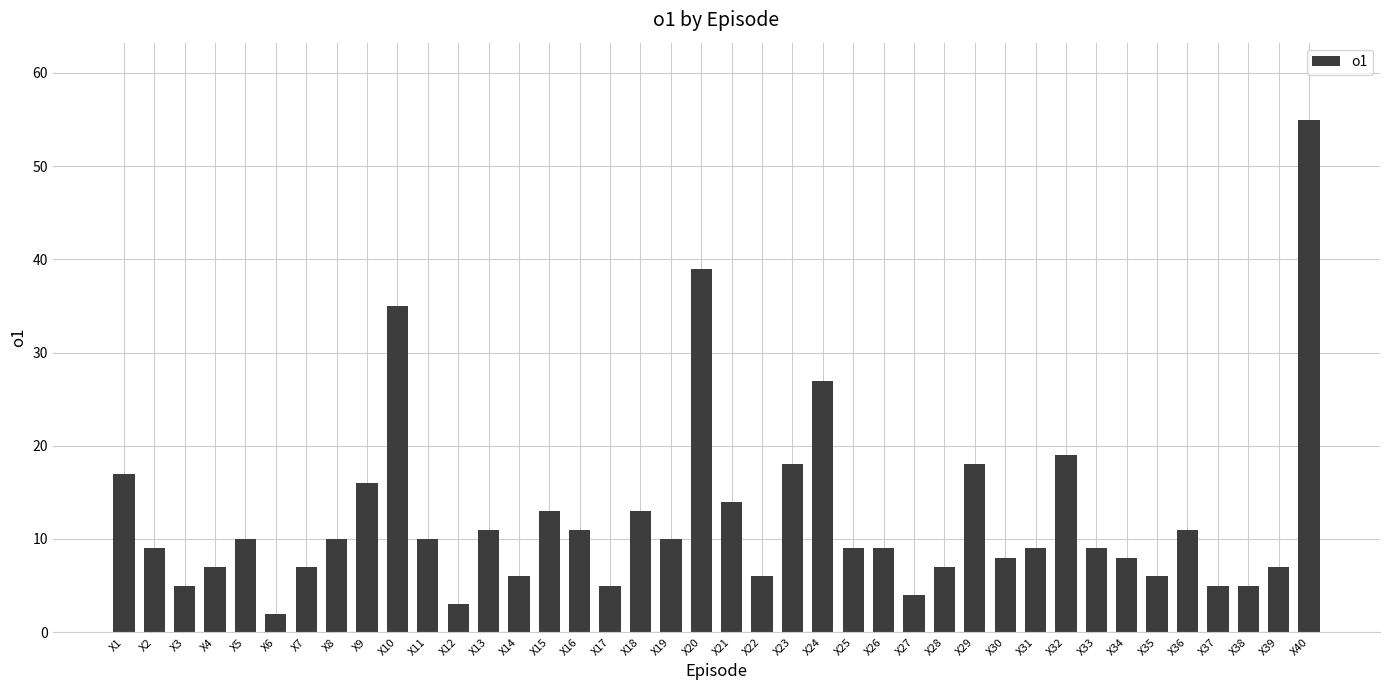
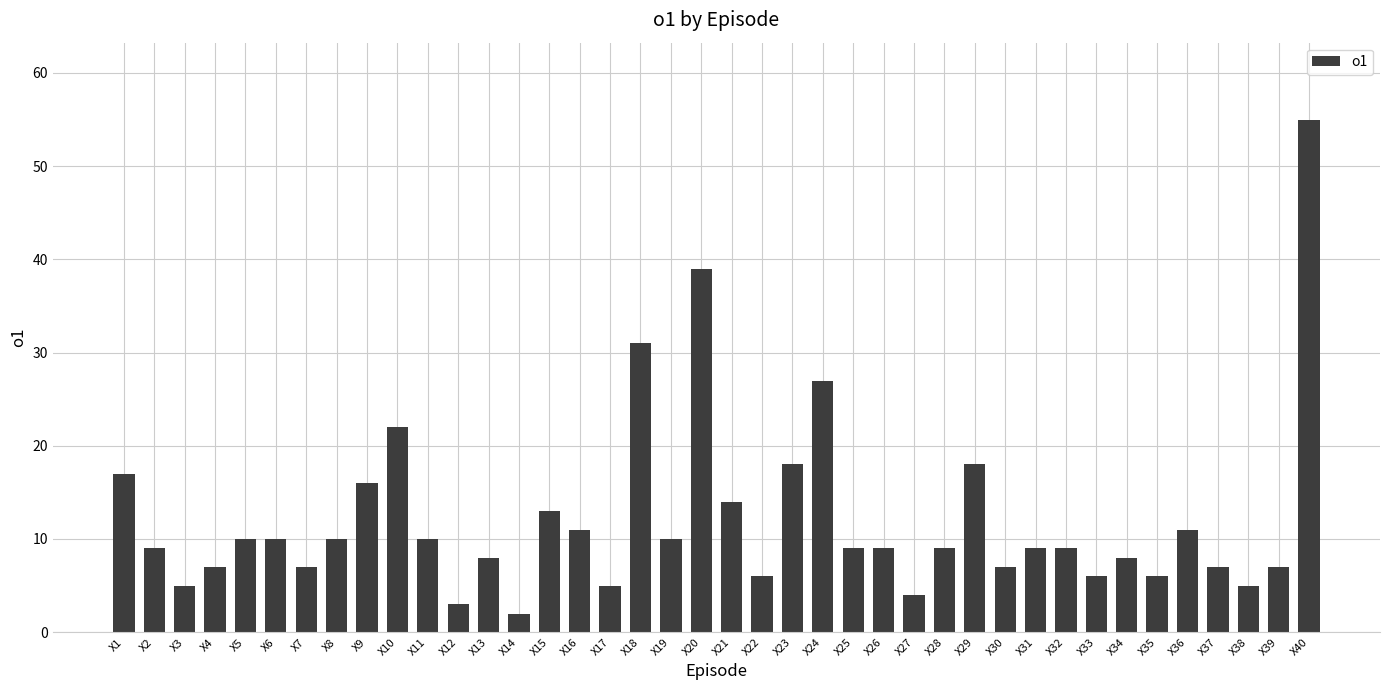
X6: 2 -> 10
X10: 35 -> 22
X13: 11 -> 8
X14: 6 -> 2
X18: 13 -> 31
X28: 7 -> 9
X30: 8 -> 7
X32: 19 -> 9
X33: 9 -> 6
X37: 5 -> 7
